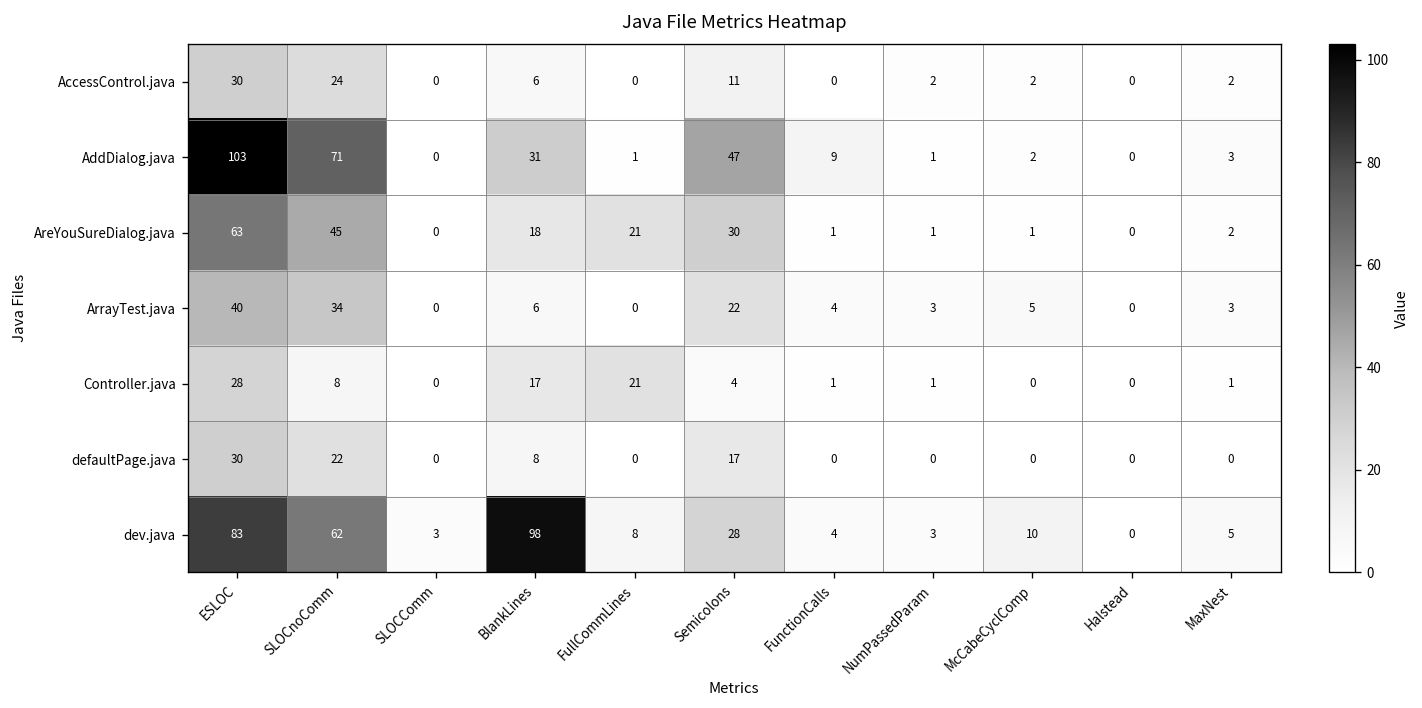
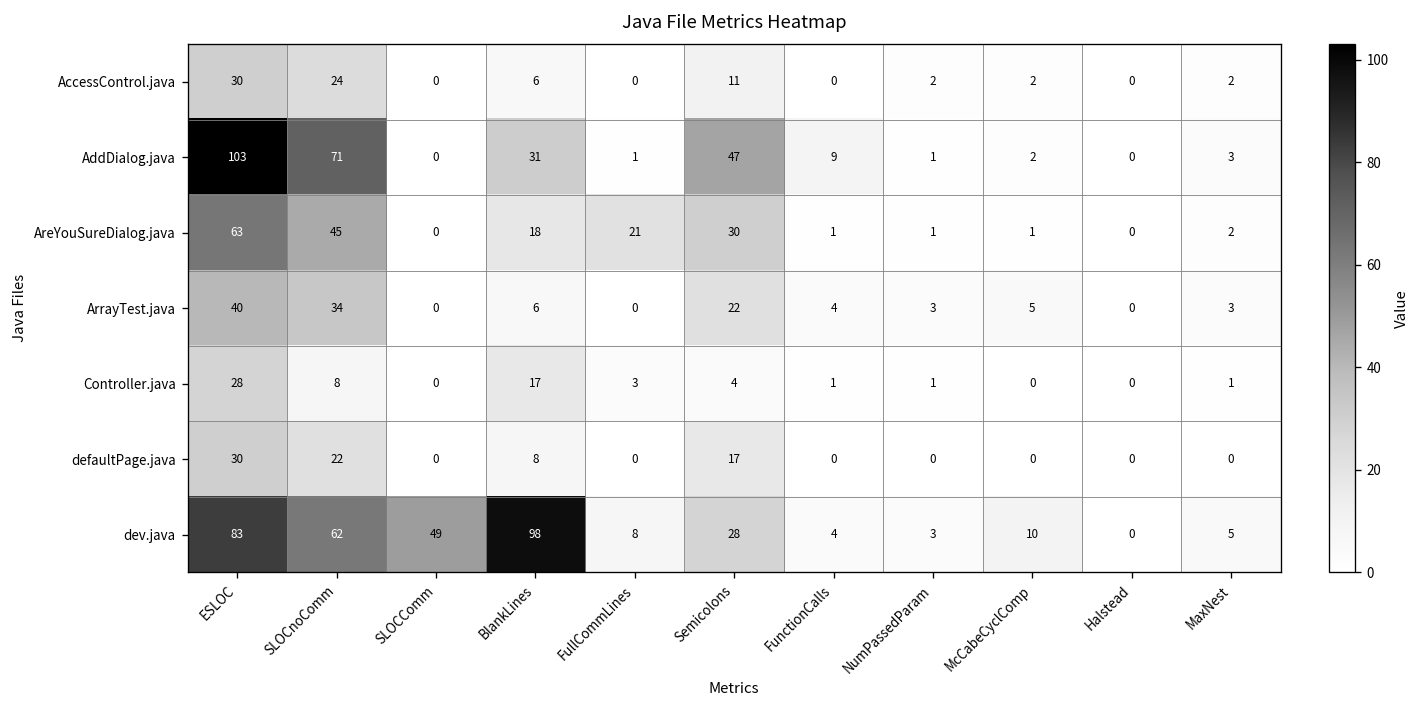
Controller.java, FullCommLines: 21 -> 3
dev.java, SLOCComm: 3 -> 49
